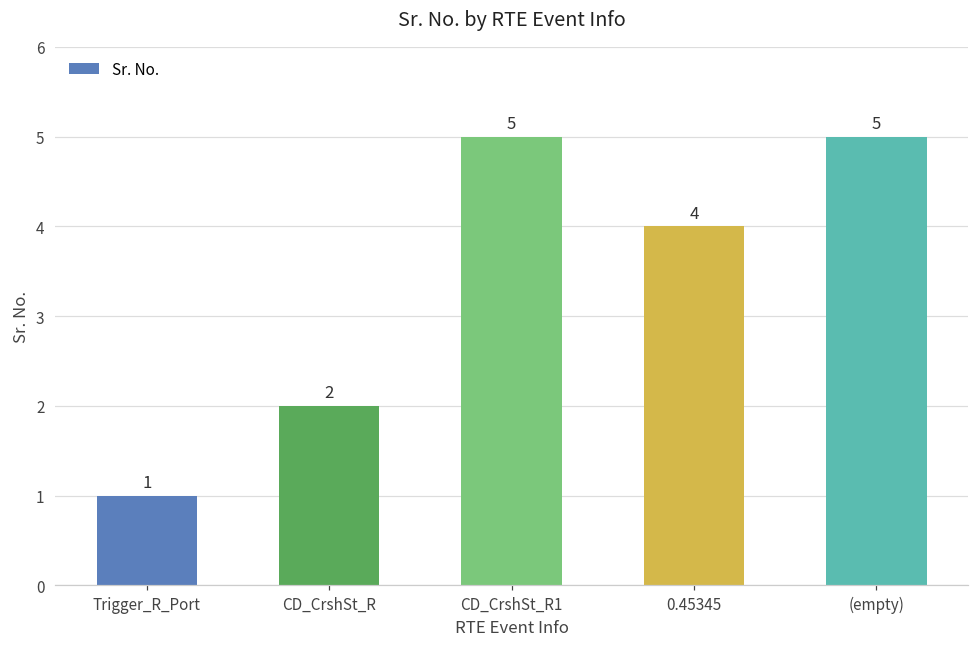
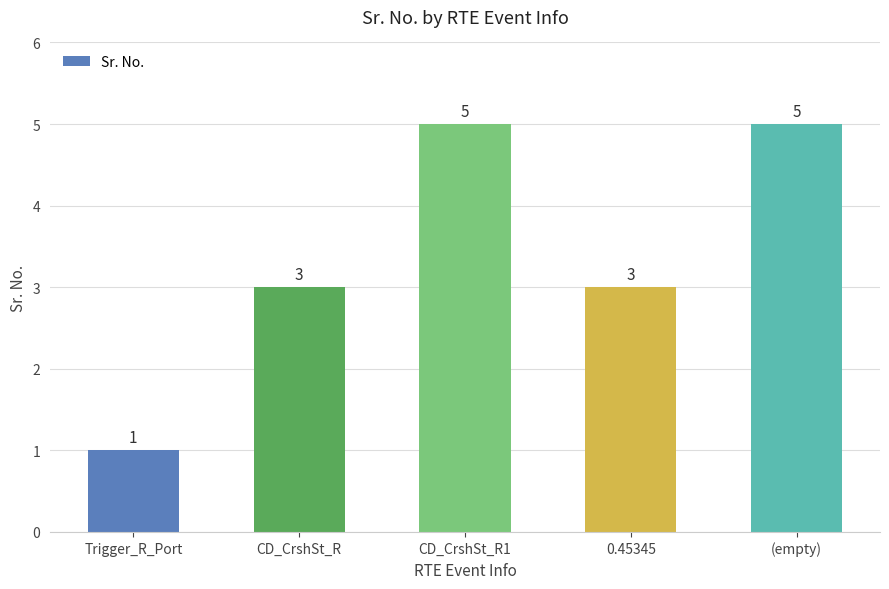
CD_CrshSt_R: 2 -> 3
0.45345: 4 -> 3
